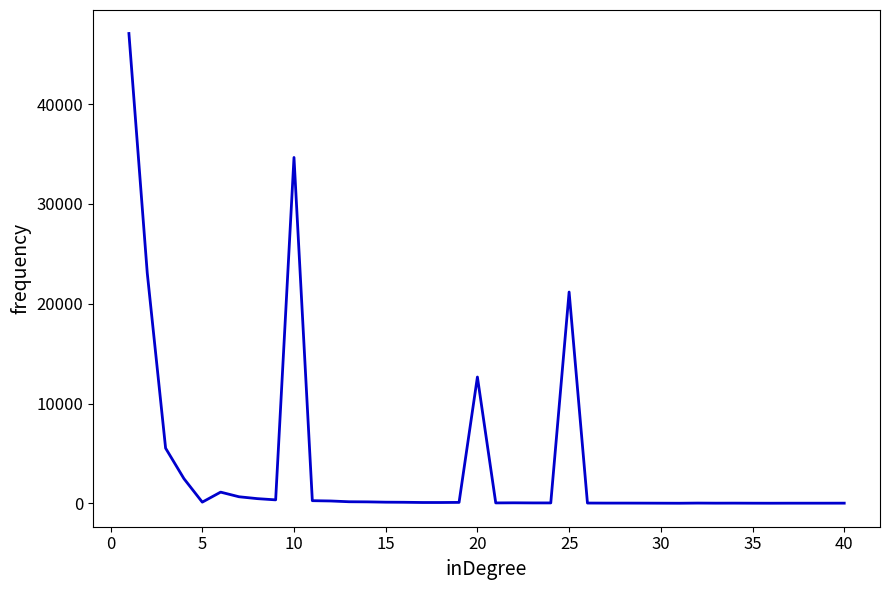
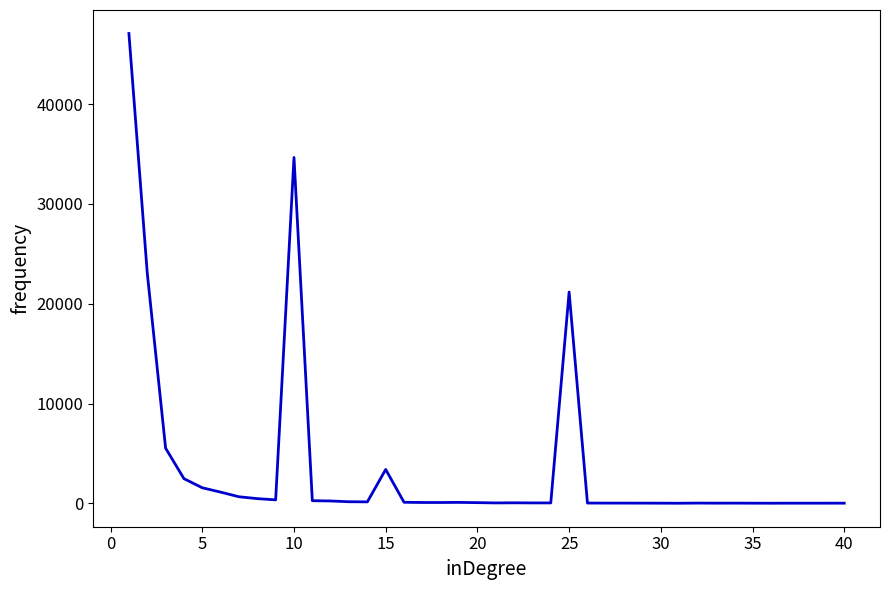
5: 0 -> 2000
15: 0 -> 3000
20: 13000 -> 0
